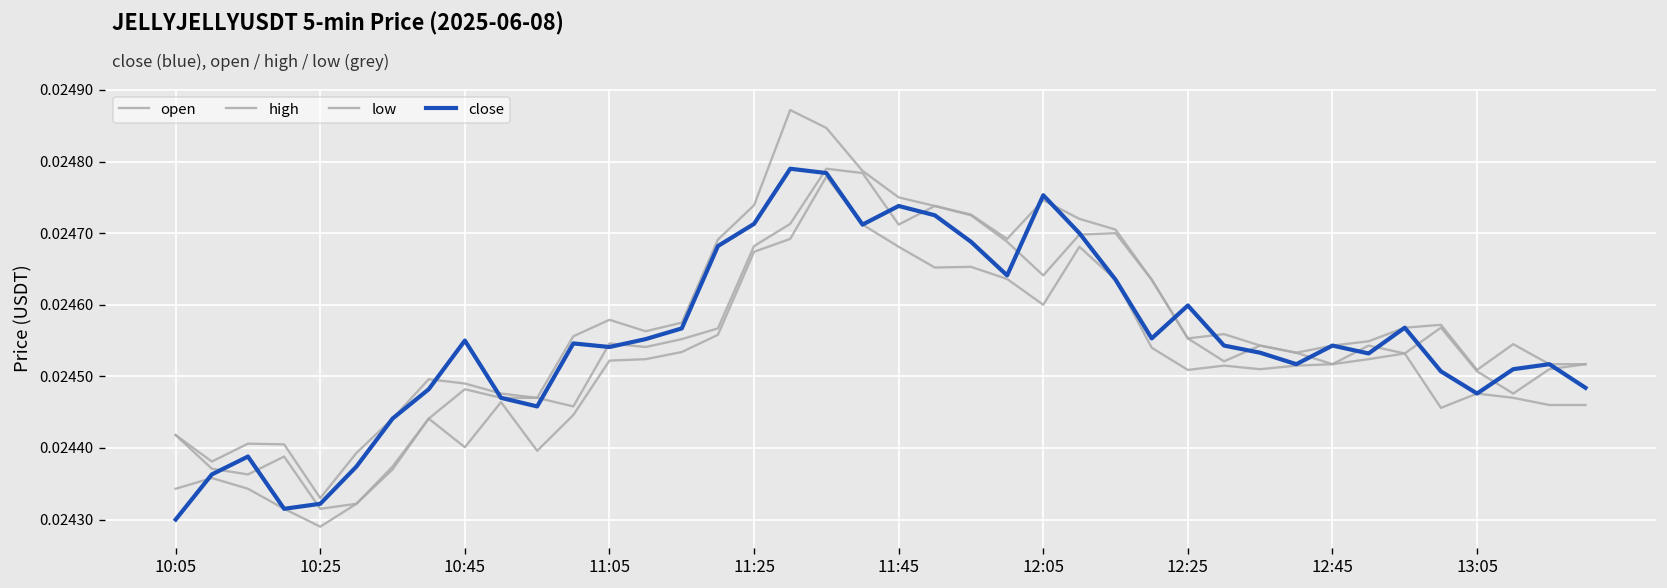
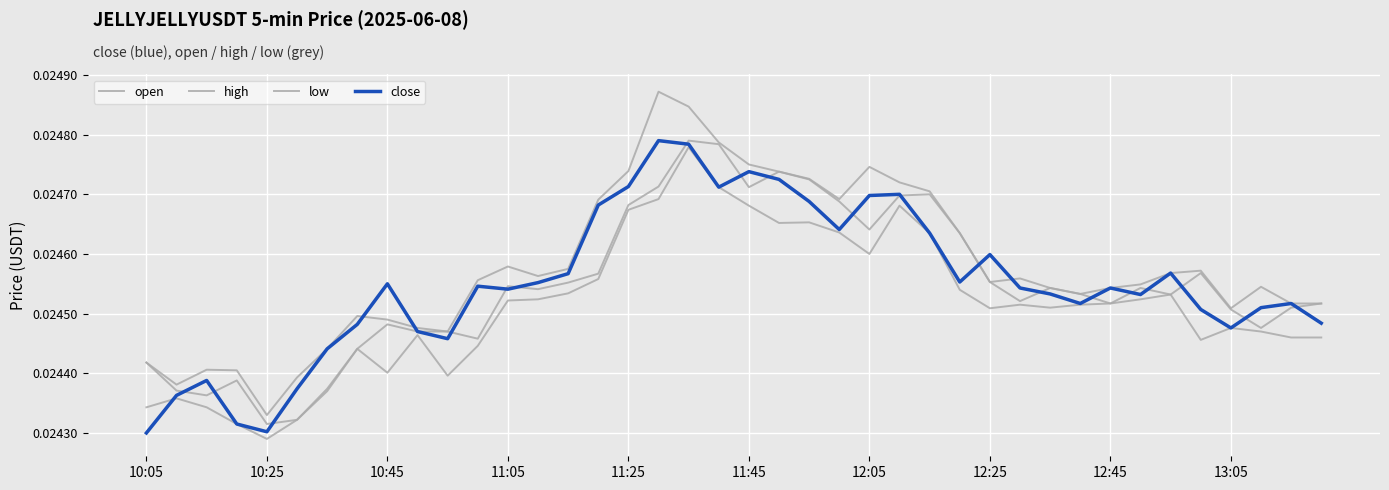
close, 10:25: 0.02432 -> 0.02430
close, 12:05: 0.02475 -> 0.02470
